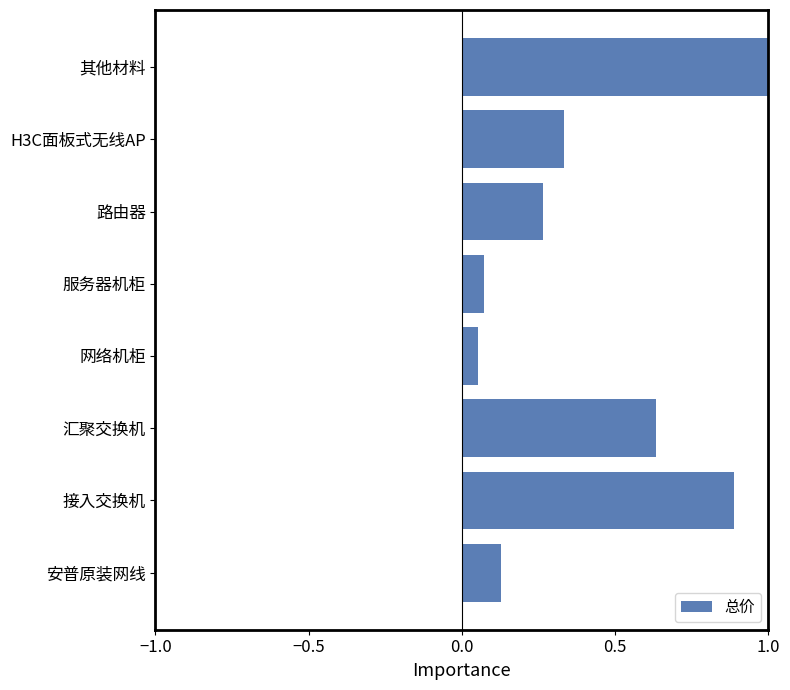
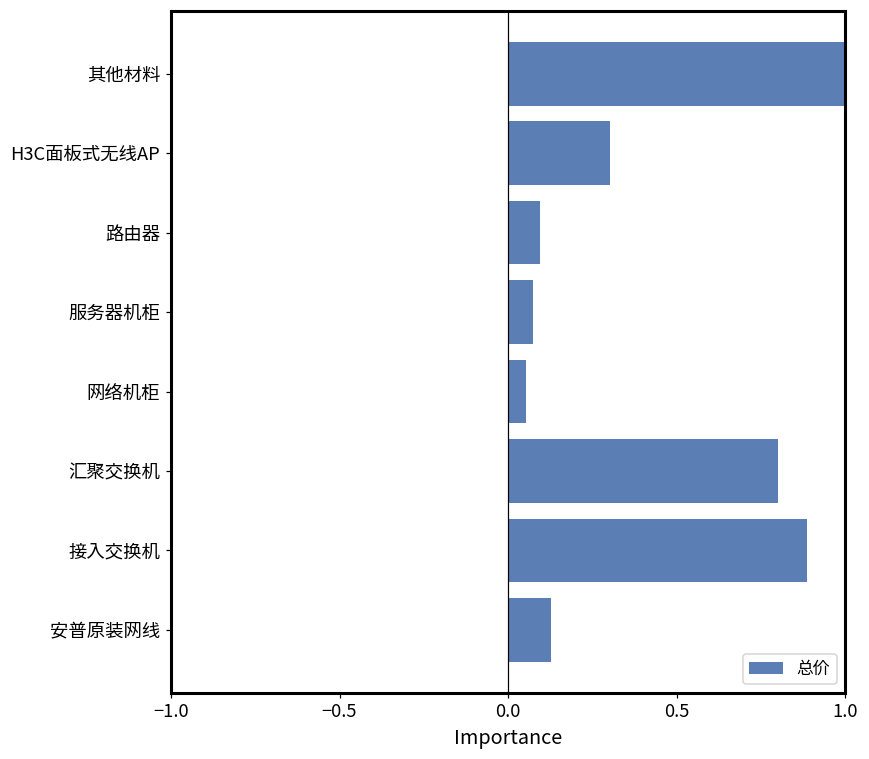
H3C面板式无线AP: 0.33 -> 0.30
路由器: 0.27 -> 0.09
汇聚交换机: 0.63 -> 0.80
